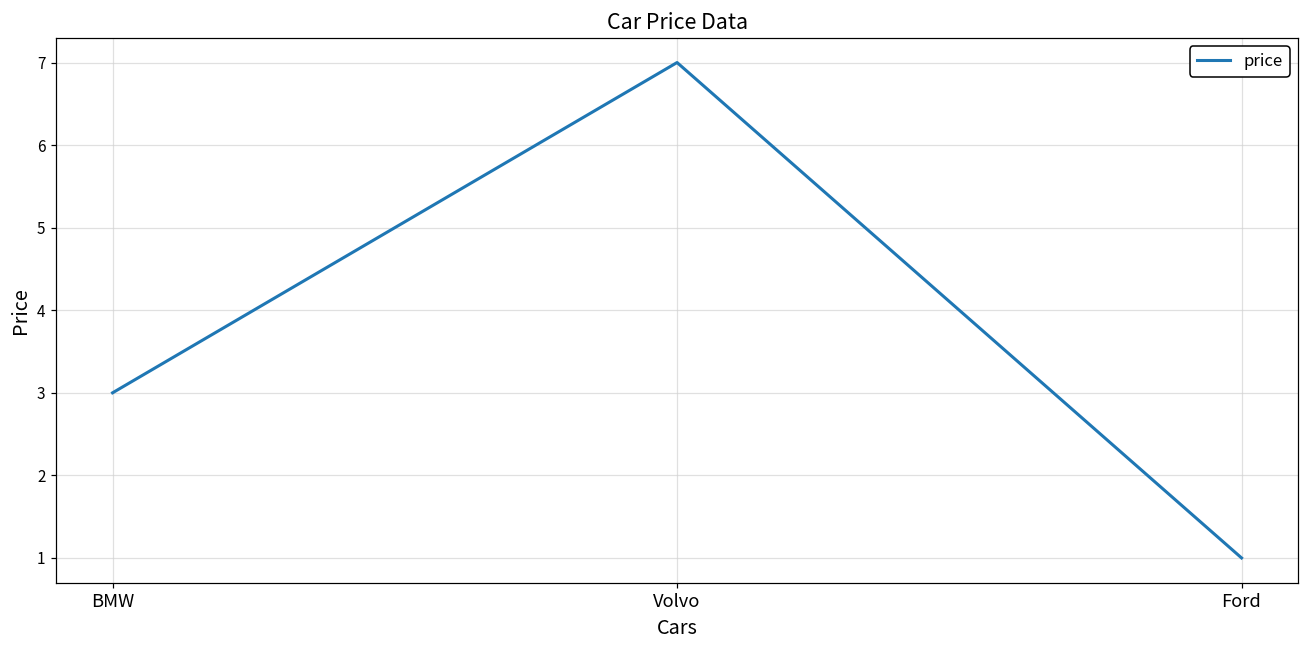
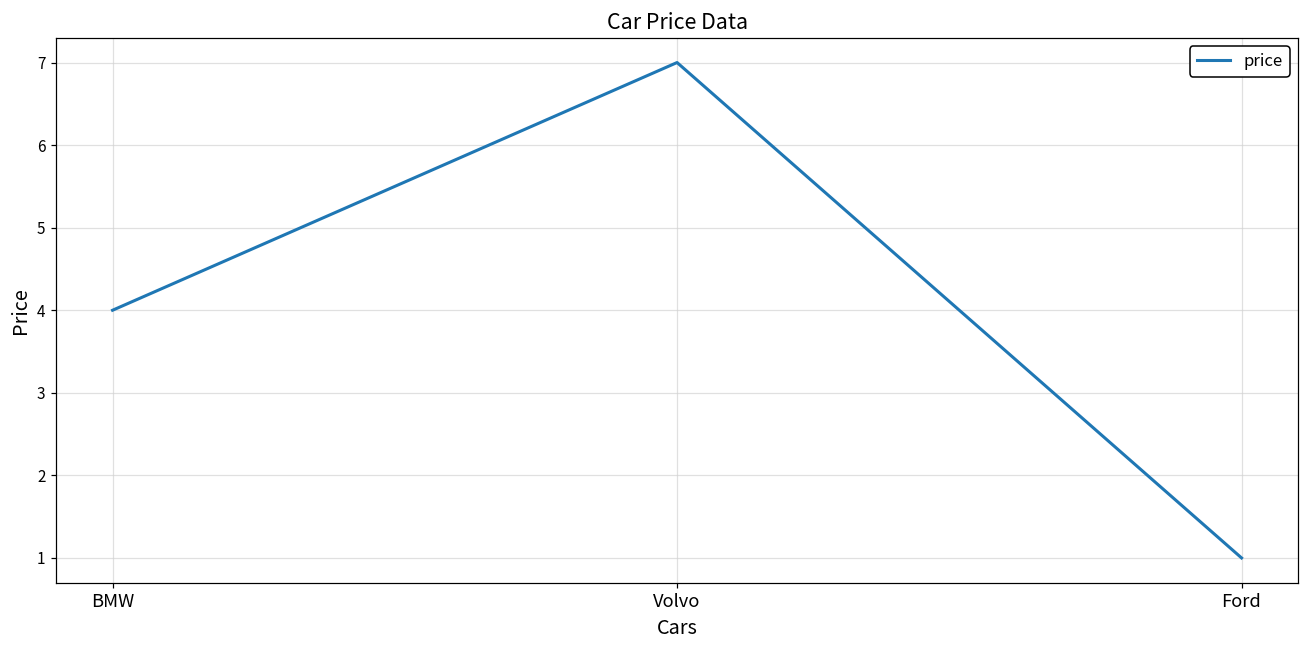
BMW: 3 -> 4
